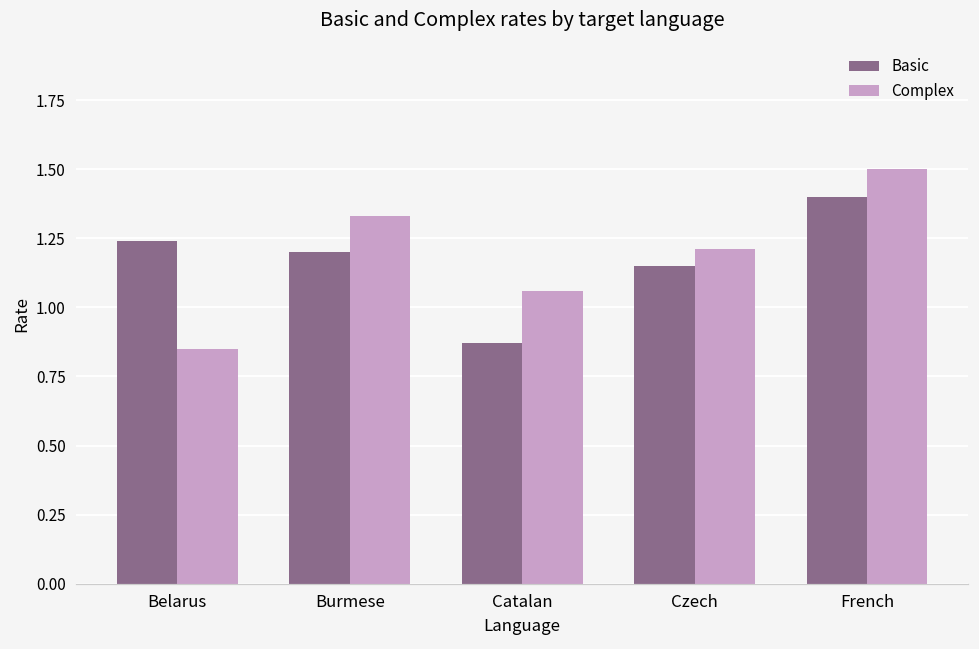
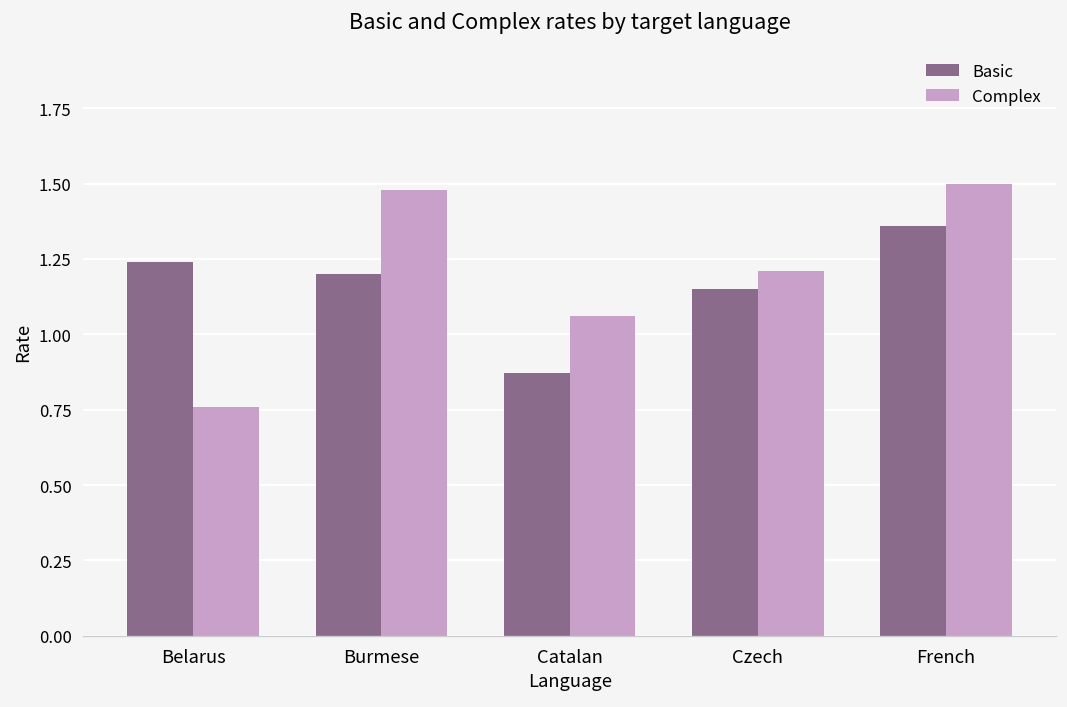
Complex, Belarus: 0.85 -> 0.76
Complex, Burmese: 1.33 -> 1.48
Basic, French: 1.40 -> 1.36
